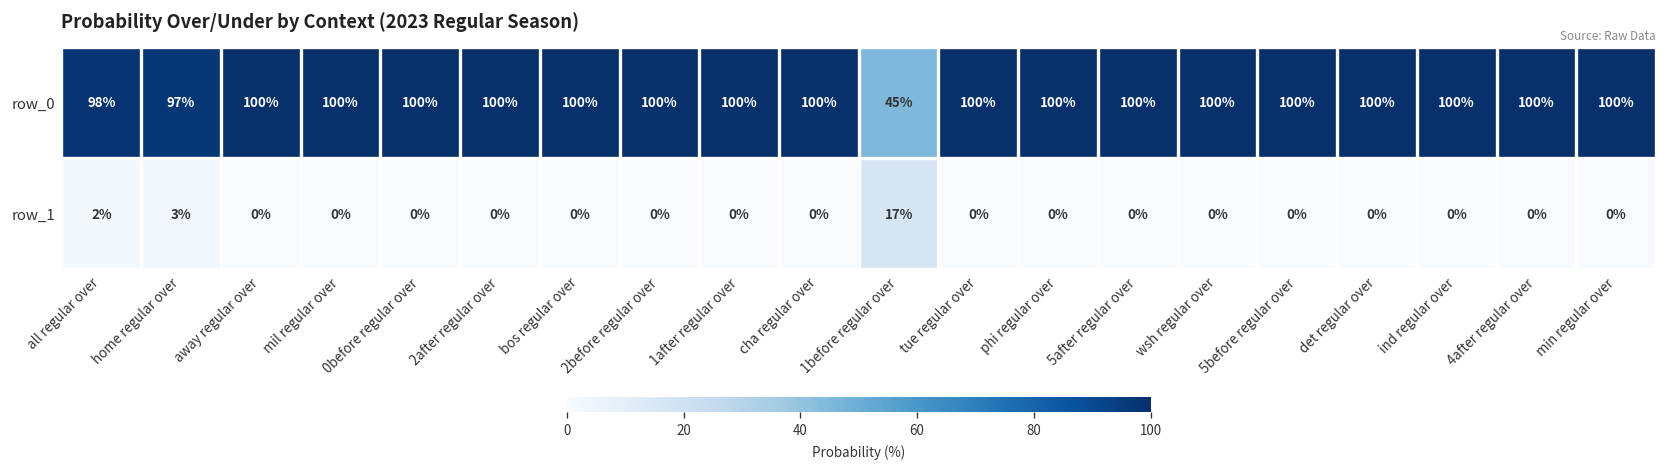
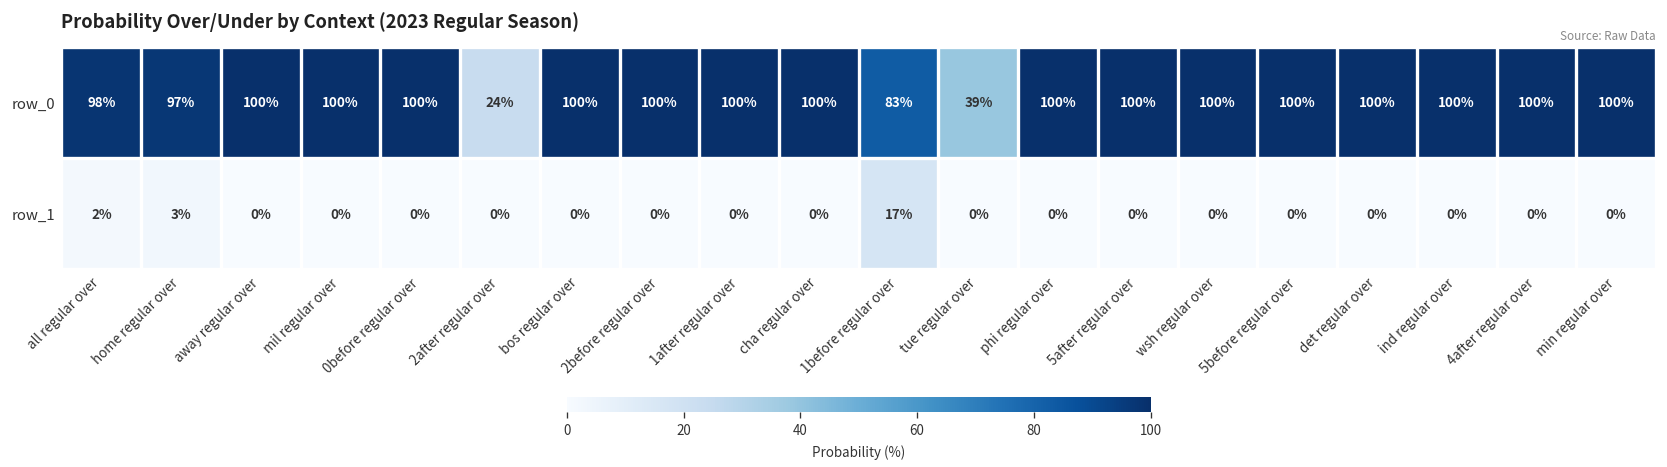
row_0, 2after regular over: 100% -> 24%
row_0, 1before regular over: 45% -> 83%
row_0, tue regular over: 100% -> 39%
